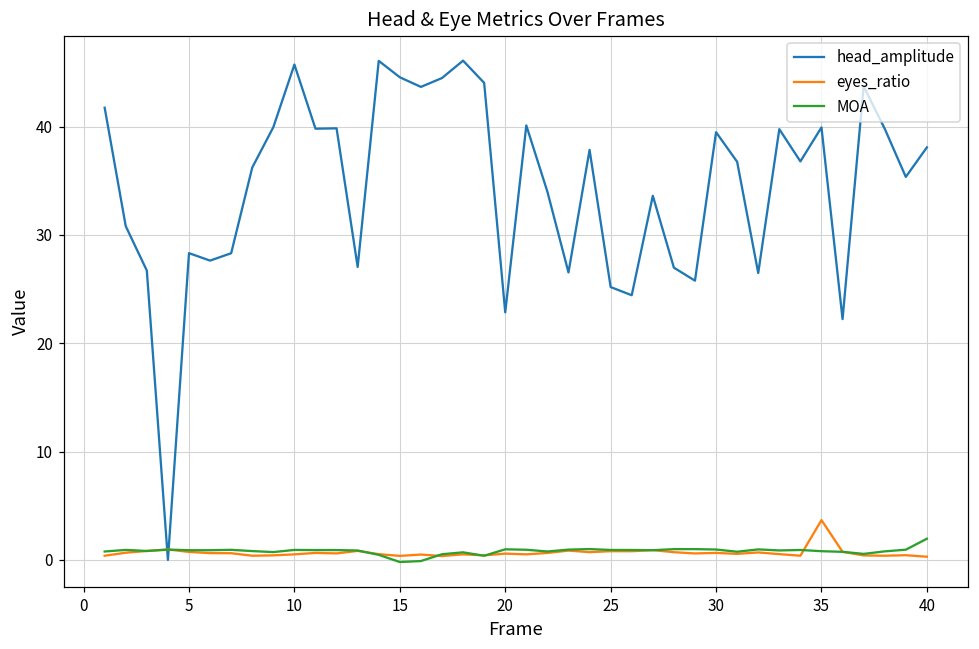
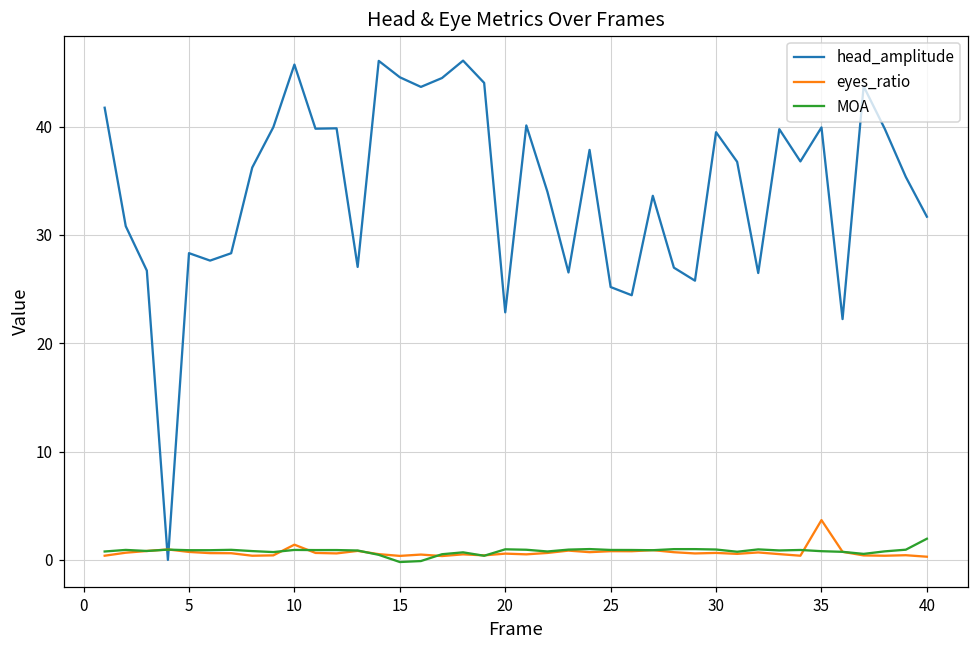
eyes_ratio, 10: 0.5 -> 1.4
head_amplitude, 40: 38 -> 32
